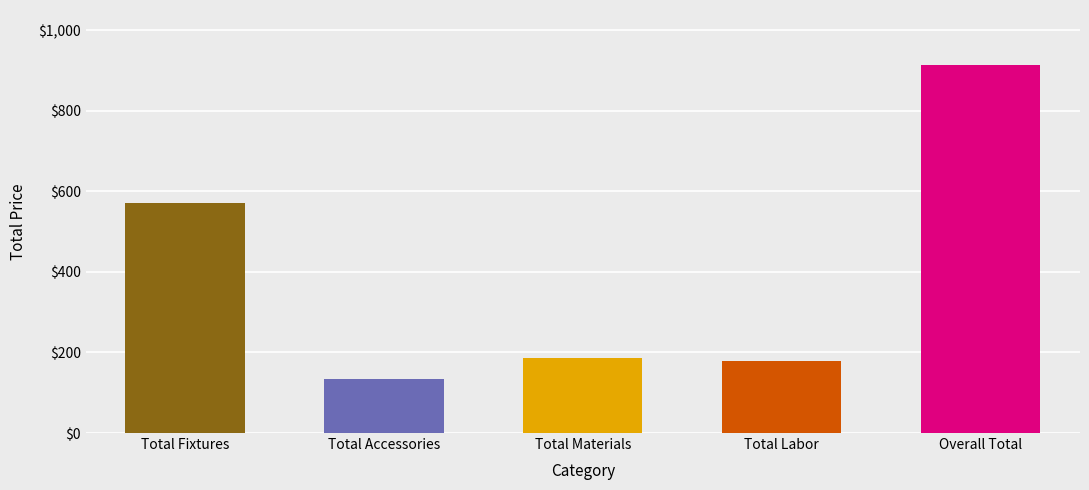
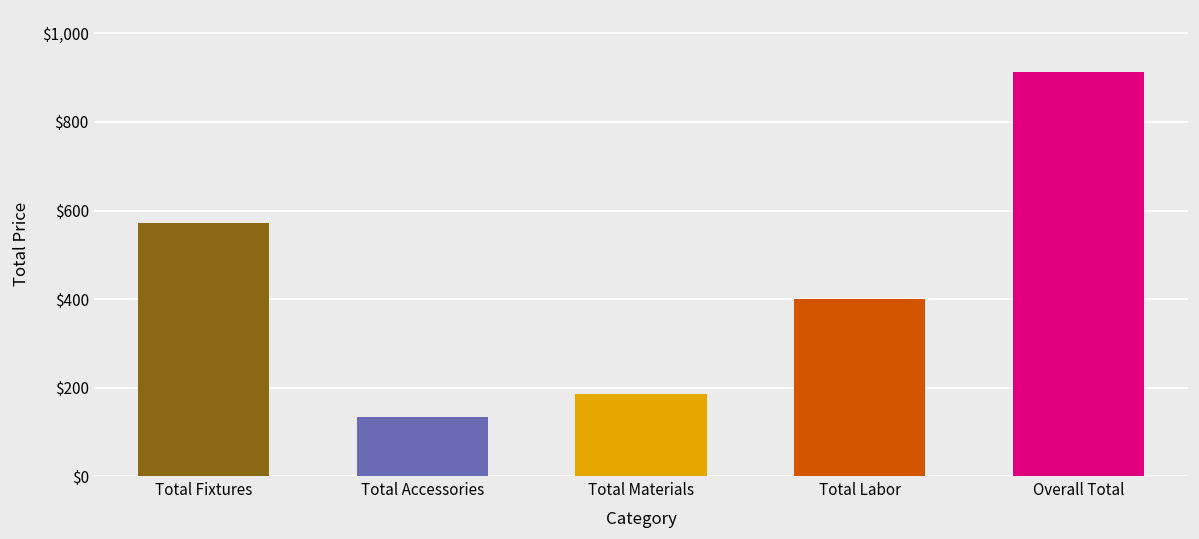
Total Labor: $180 -> $400
